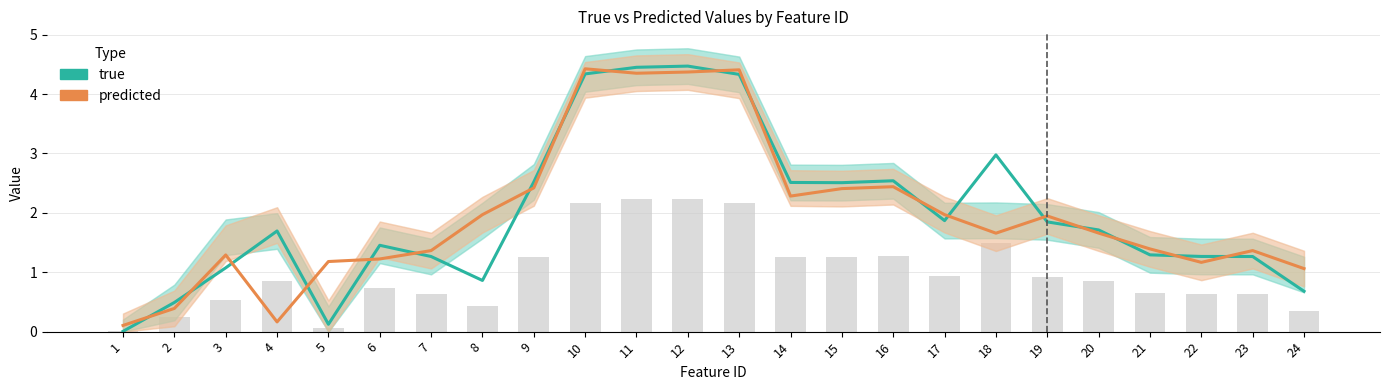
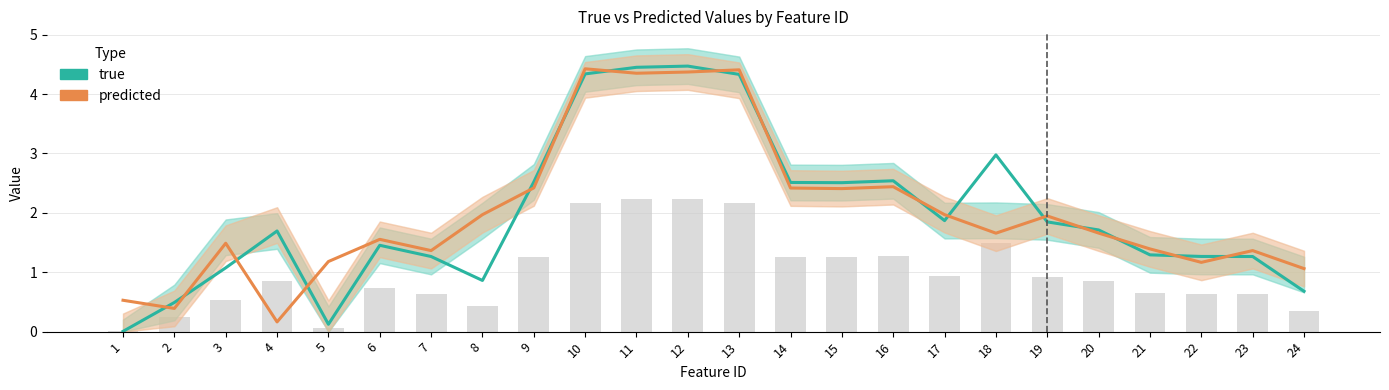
predicted, 1: 0.1 -> 0.5
predicted, 3: 1.3 -> 1.5
predicted, 6: 1.2 -> 1.6
predicted, 14: 2.3 -> 2.4
